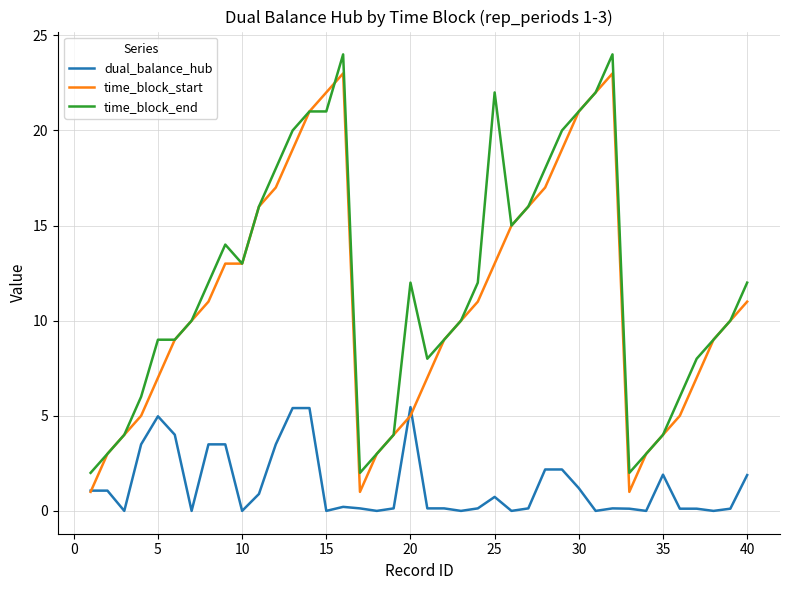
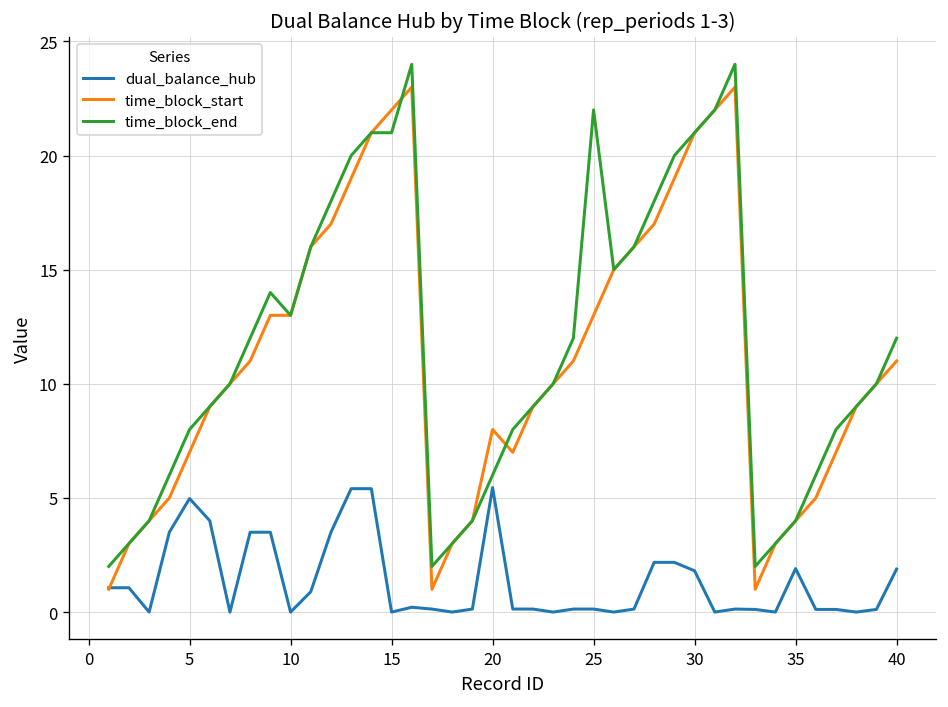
time_block_end, 5: 9 -> 8
time_block_start, 20: 5 -> 8
time_block_end, 20: 12 -> 6
dual_balance_hub, 25: 0.7 -> 0.1
dual_balance_hub, 30: 1.2 -> 1.8
